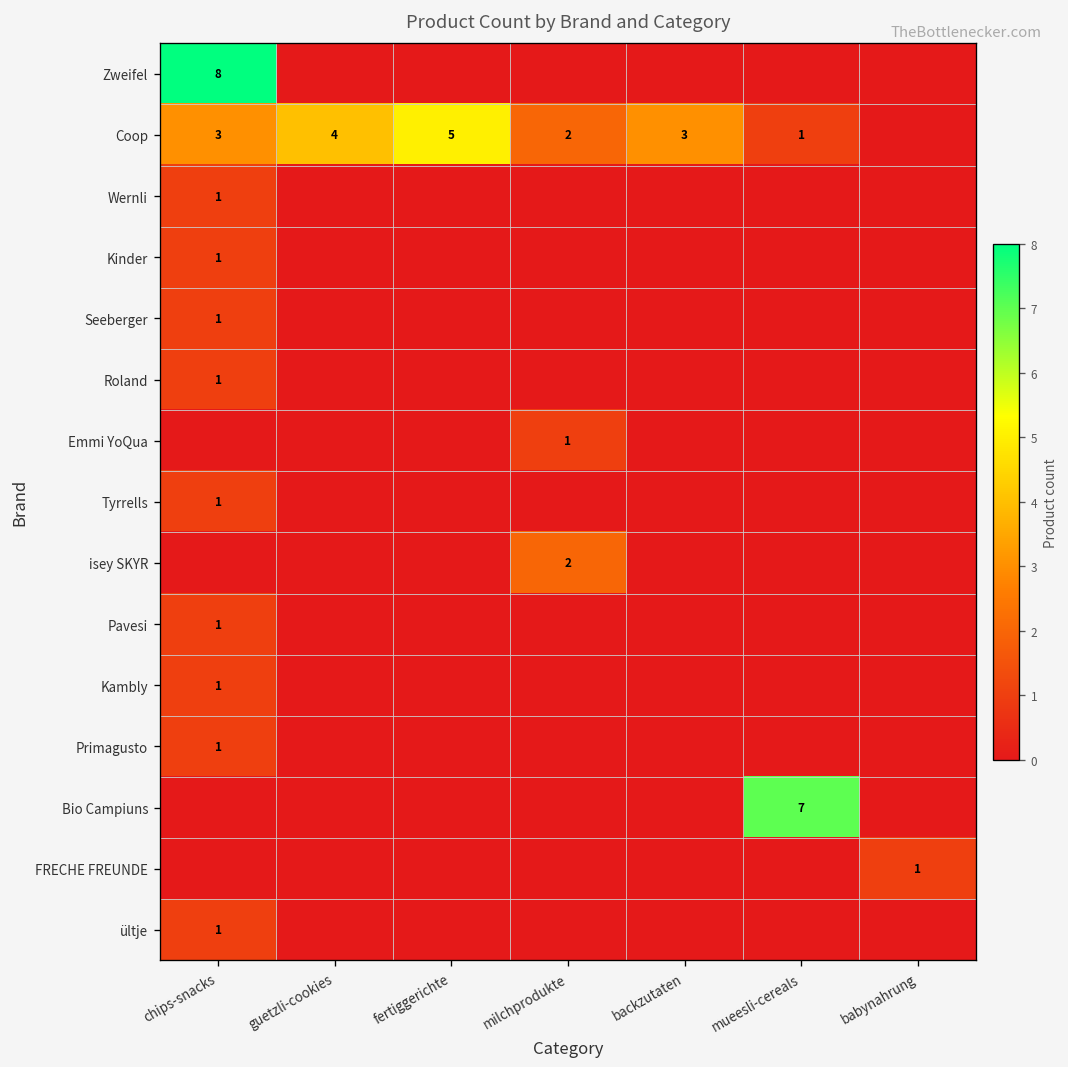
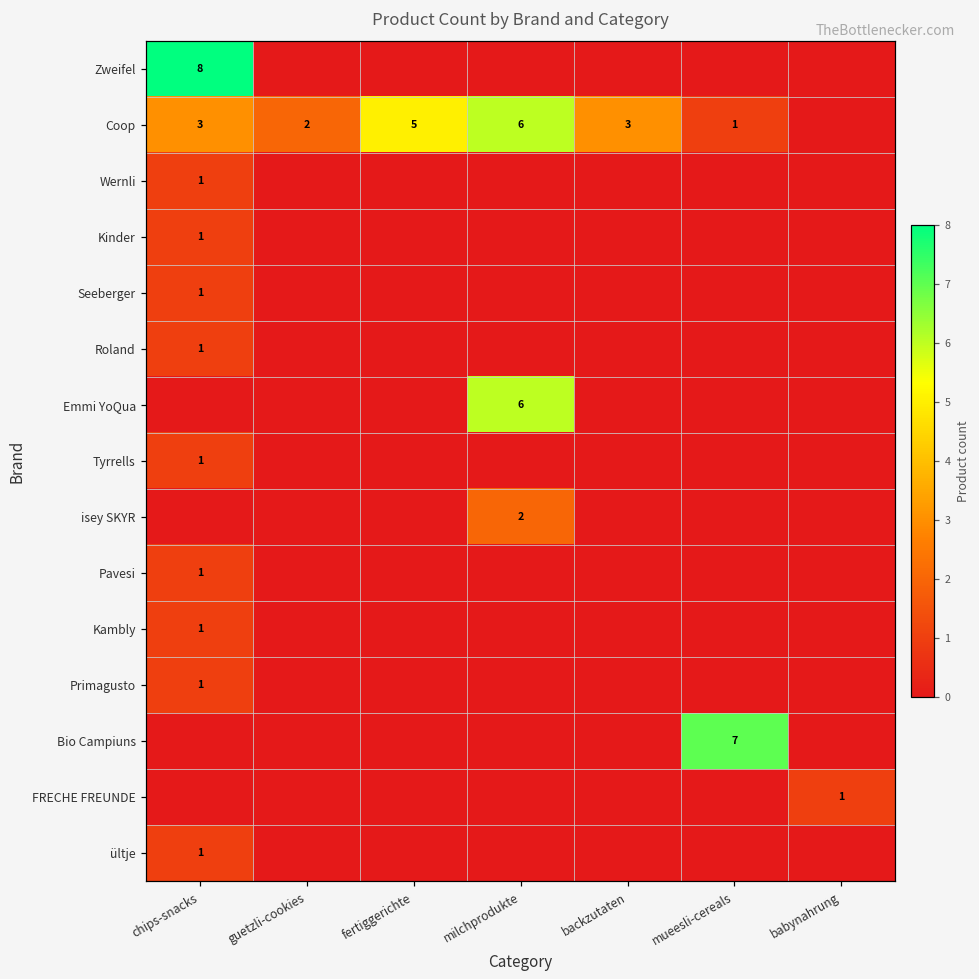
Coop, guetzli-cookies: 4 -> 2
Coop, milchprodukte: 2 -> 6
Emmi YoQua, milchprodukte: 1 -> 6
